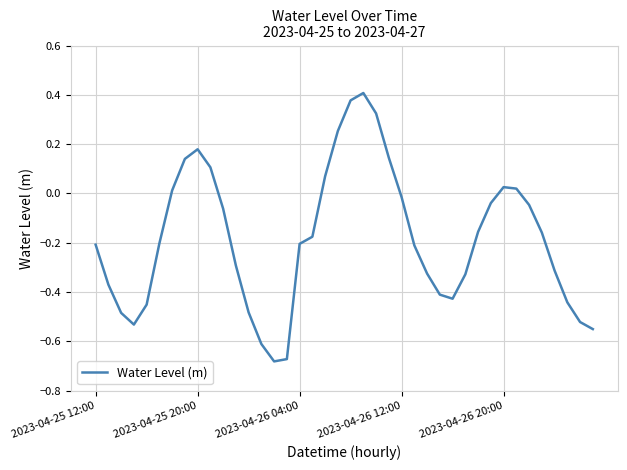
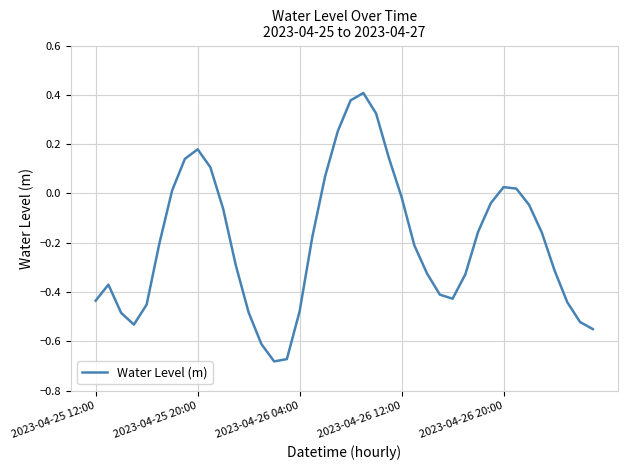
2023-04-25 12:00: -0.21 -> -0.44
2023-04-26 04:00: -0.20 -> -0.48
